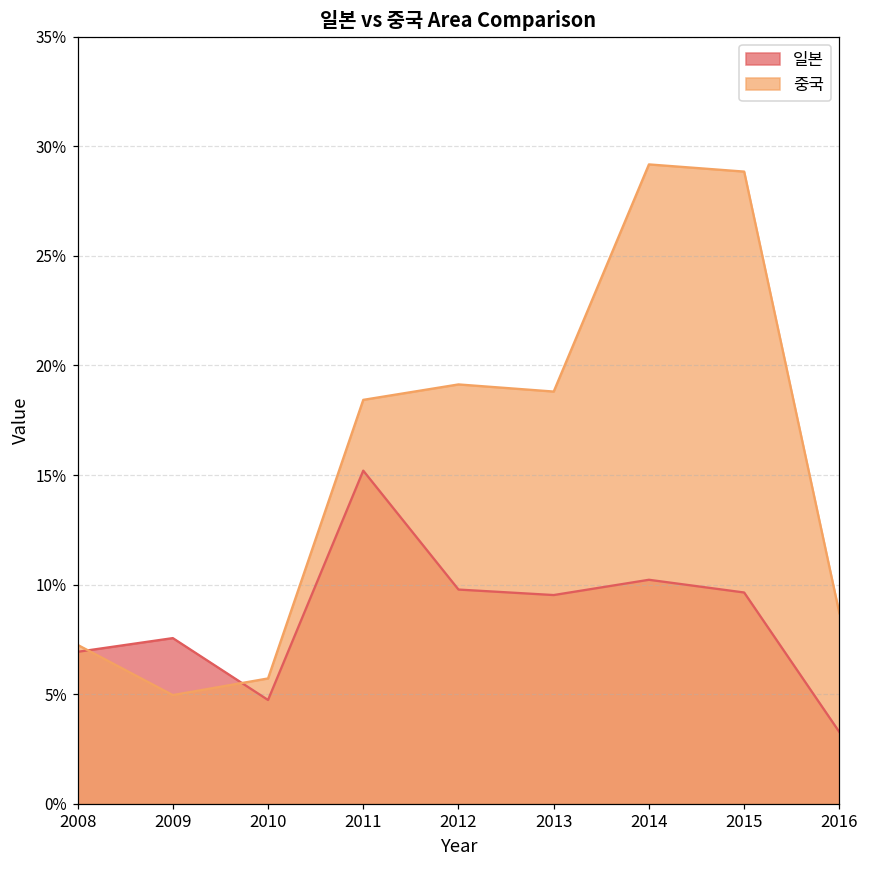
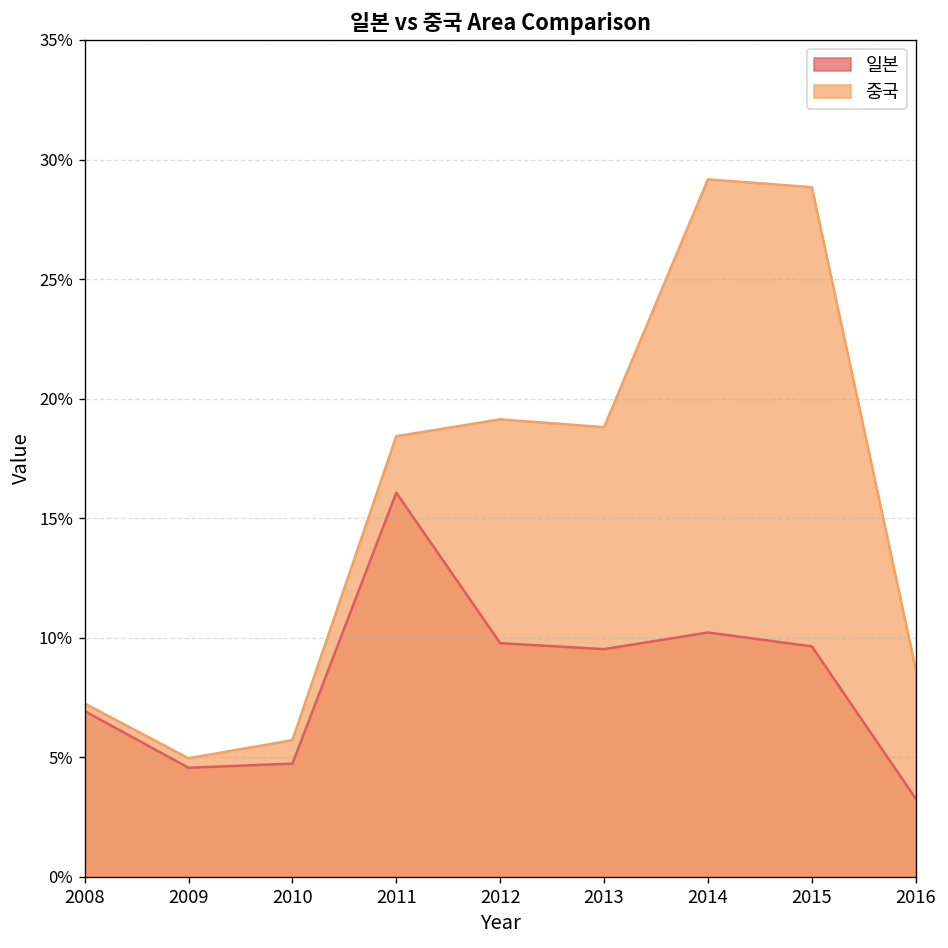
일본, 2009: 7.6% -> 4.6%
일본, 2011: 15.2% -> 16.1%
